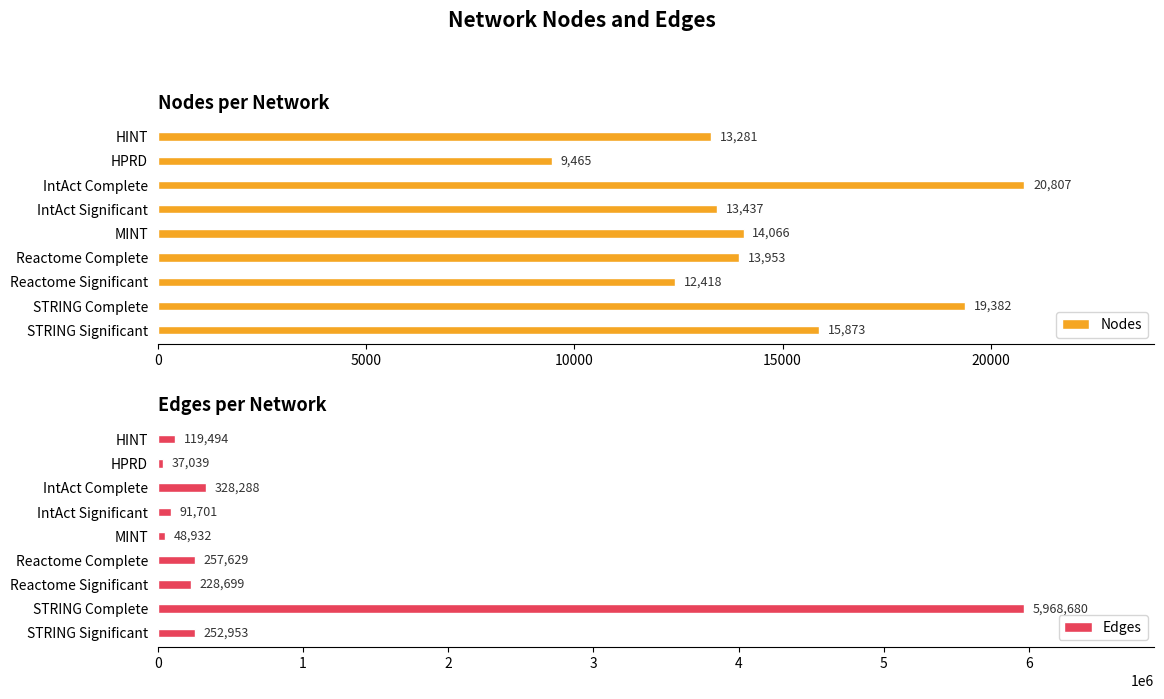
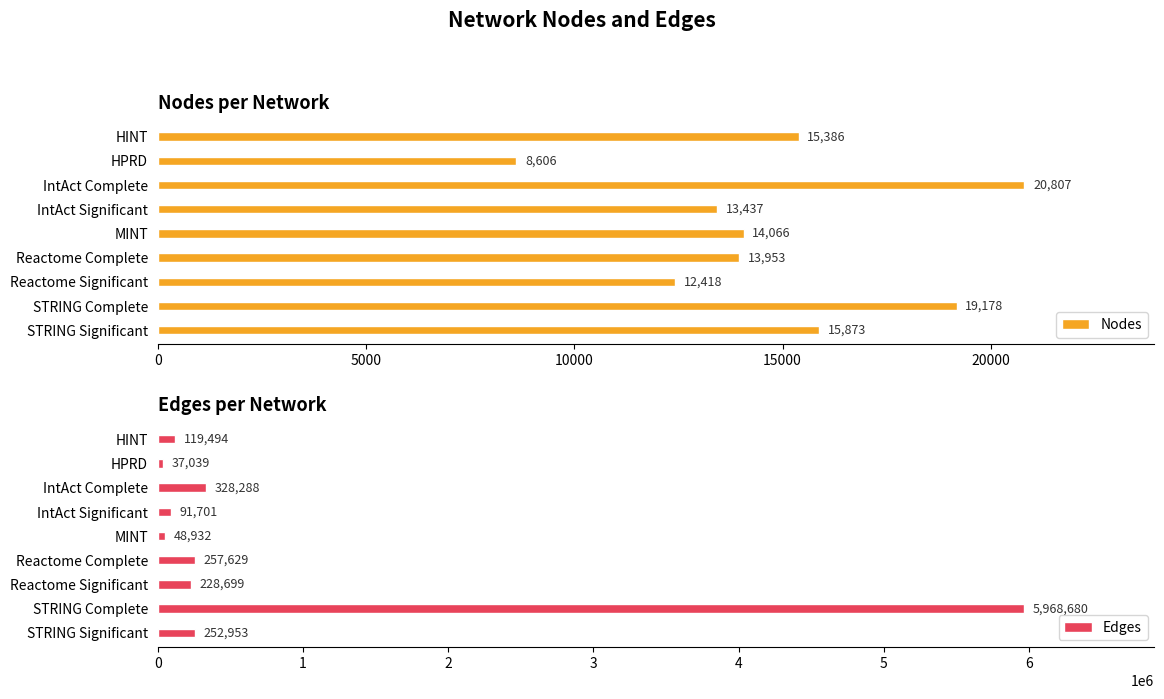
Nodes per Network, HINT: 13,281 -> 15,386
Nodes per Network, HPRD: 9,465 -> 8,606
Nodes per Network, STRING Complete: 19,382 -> 19,178
